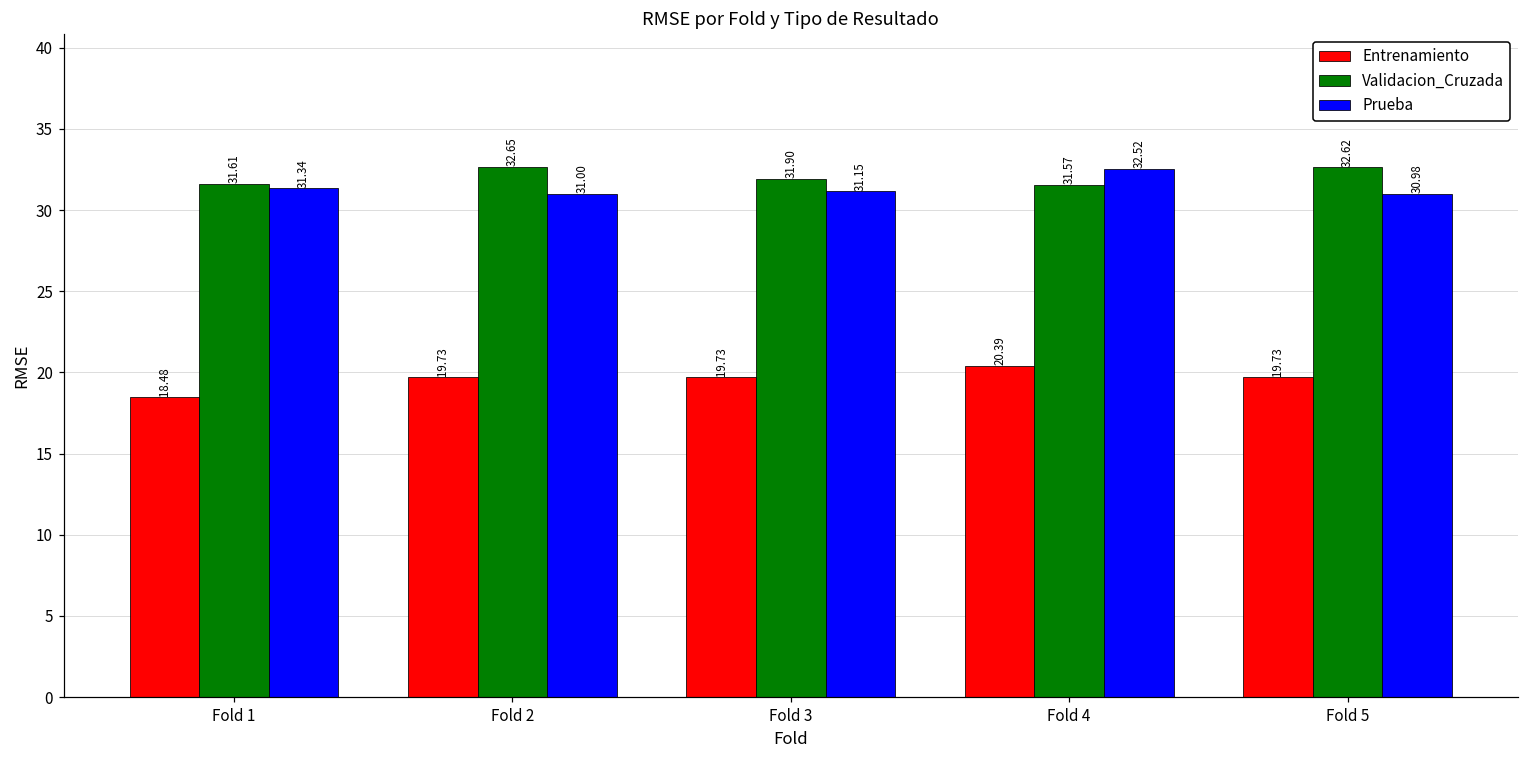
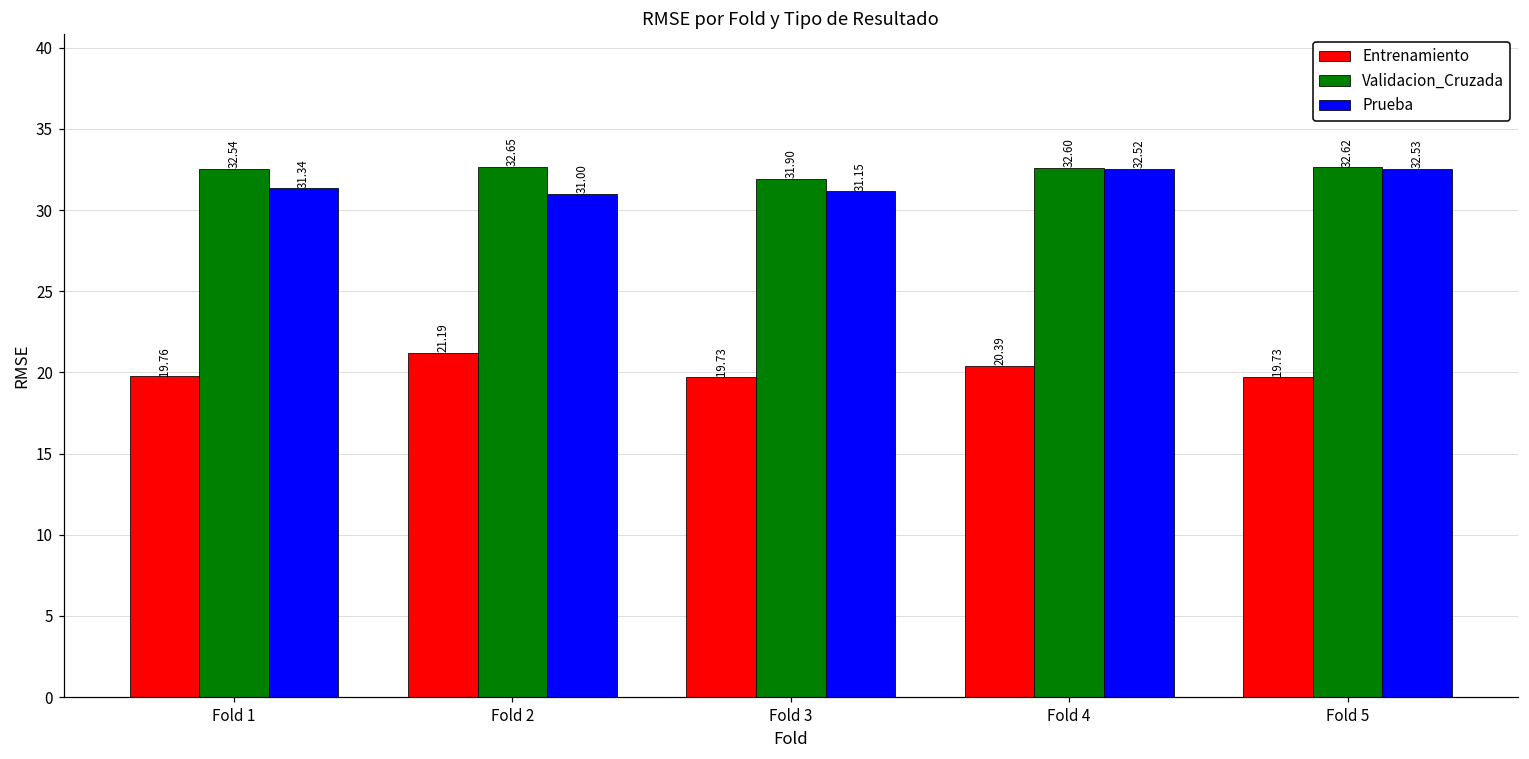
Entrenamiento, Fold 1: 18.48 -> 19.76
Validacion_Cruzada, Fold 1: 31.61 -> 32.54
Entrenamiento, Fold 2: 19.73 -> 21.19
Validacion_Cruzada, Fold 4: 31.57 -> 32.60
Prueba, Fold 5: 30.98 -> 32.53
